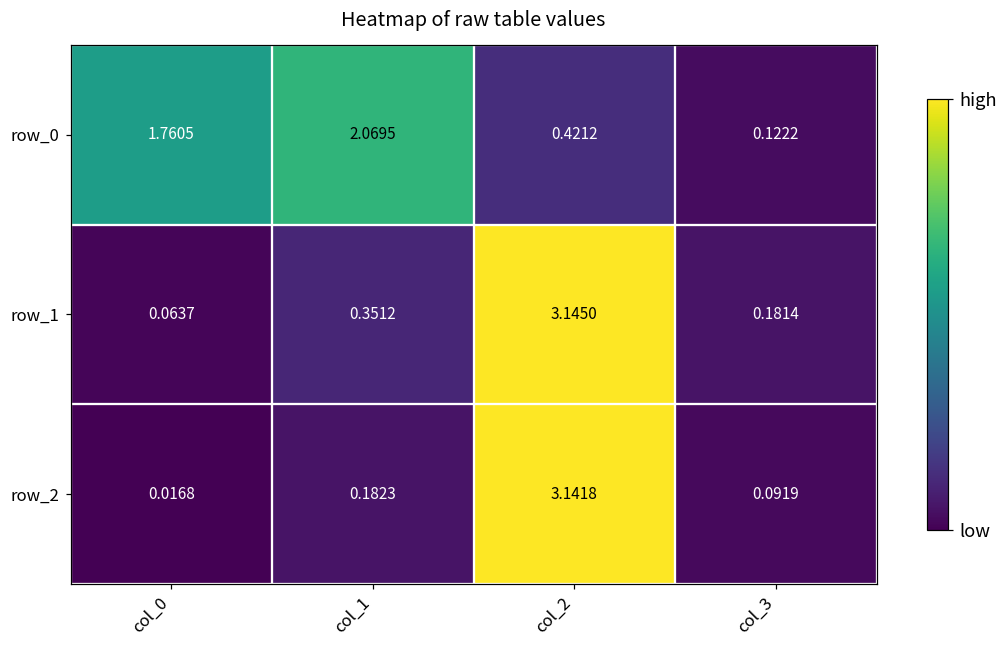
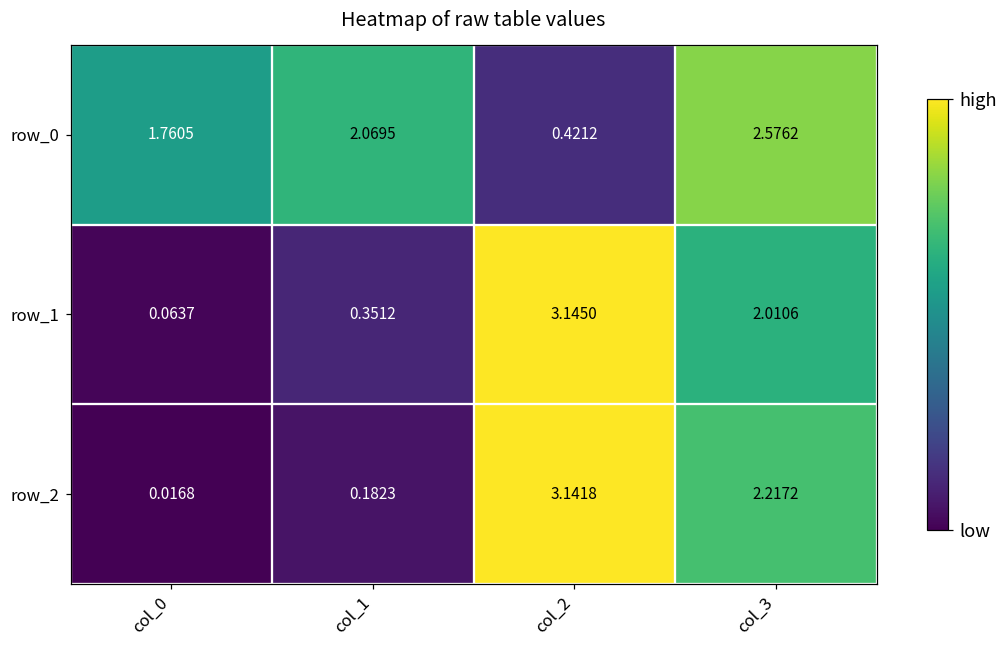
row_0, col_3: 0.1222 -> 2.5762
row_1, col_3: 0.1814 -> 2.0106
row_2, col_3: 0.0919 -> 2.2172
